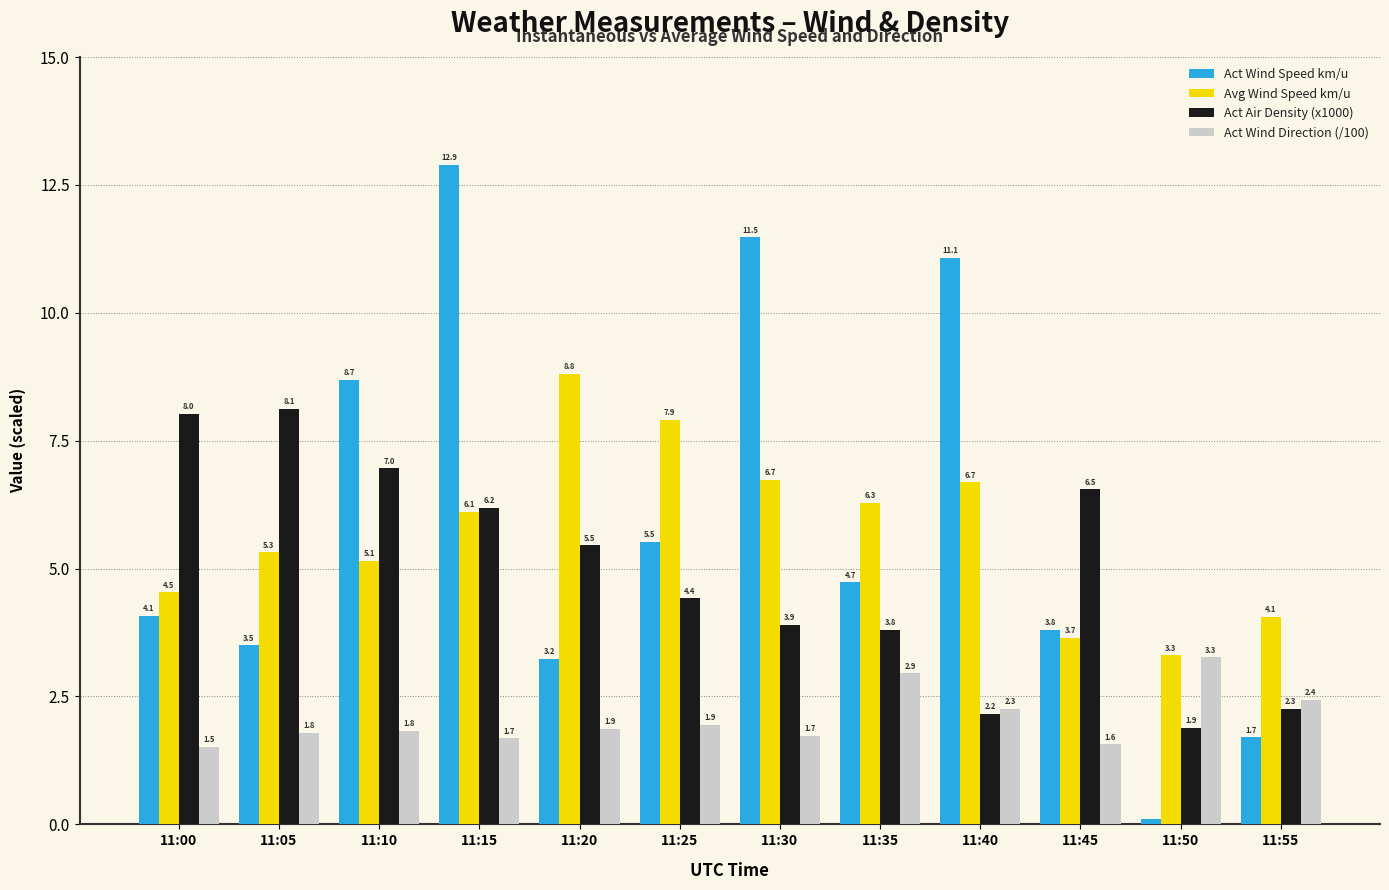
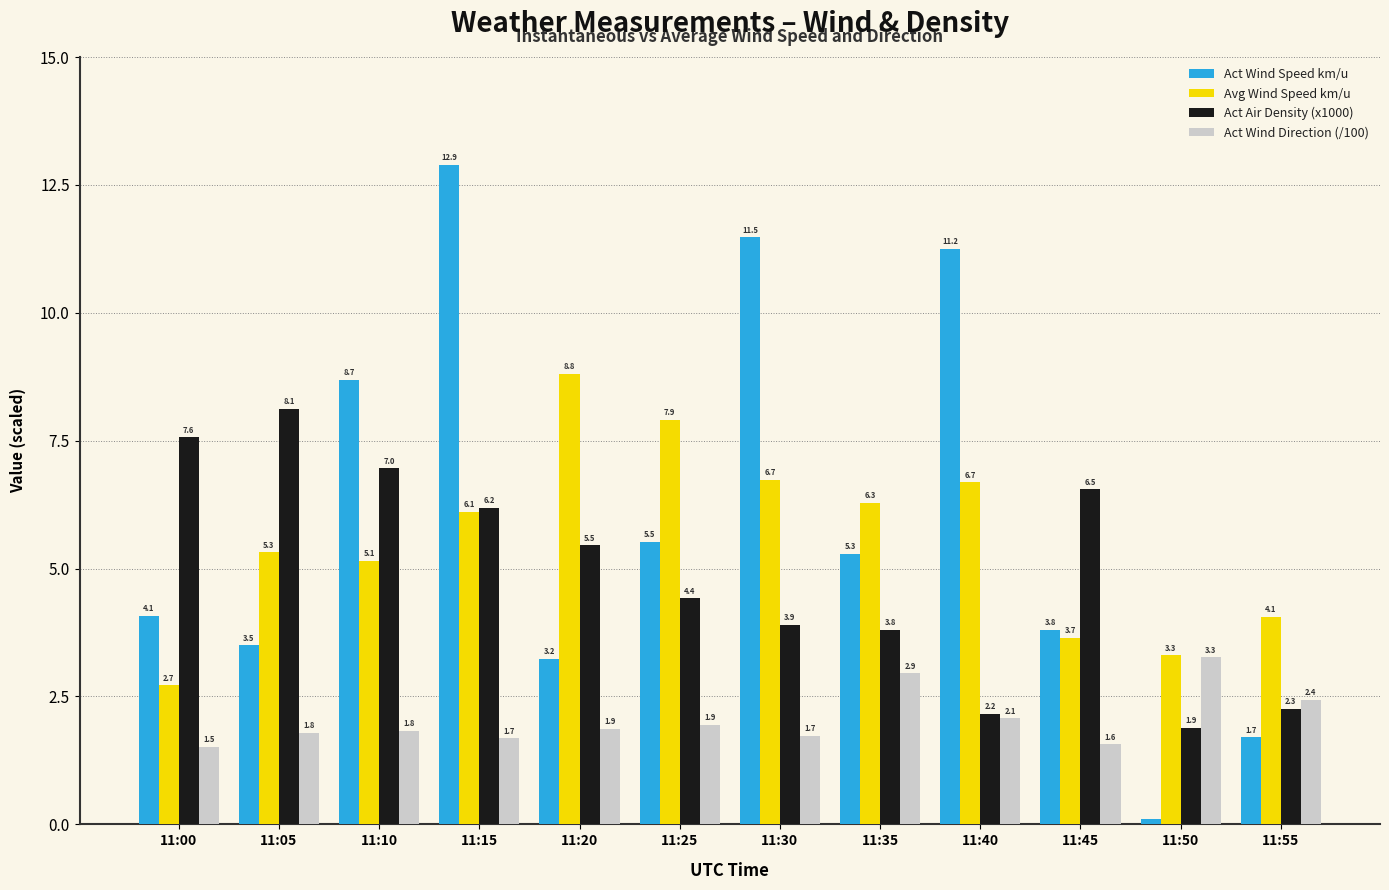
Avg Wind Speed km/u, 11:00: 4.5 -> 2.7
Act Air Density (x1000), 11:00: 8.0 -> 7.6
Act Wind Speed km/u, 11:35: 4.7 -> 5.3
Act Wind Speed km/u, 11:40: 11.1 -> 11.2
Act Wind Direction (/100), 11:40: 2.3 -> 2.1
